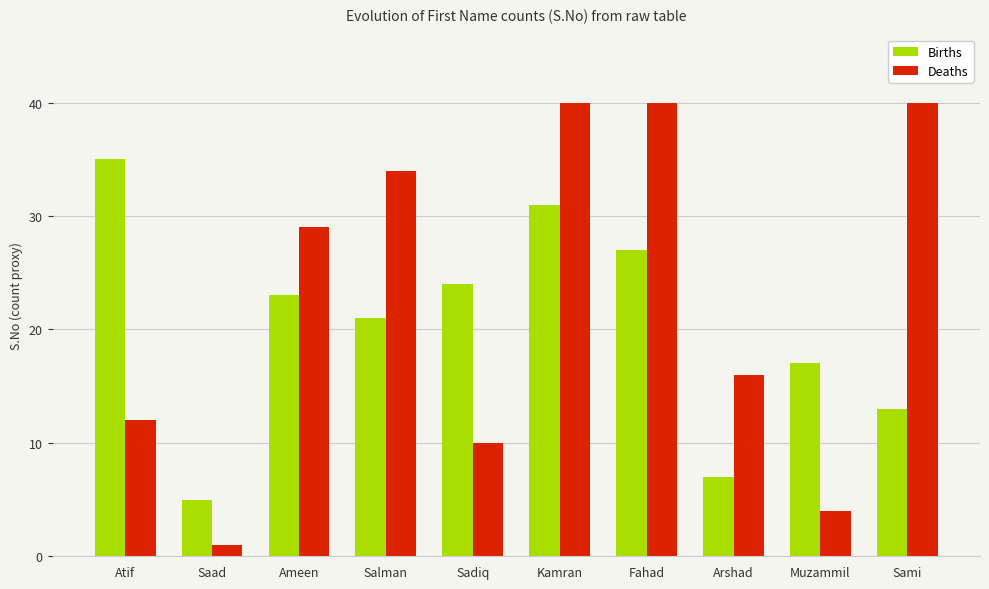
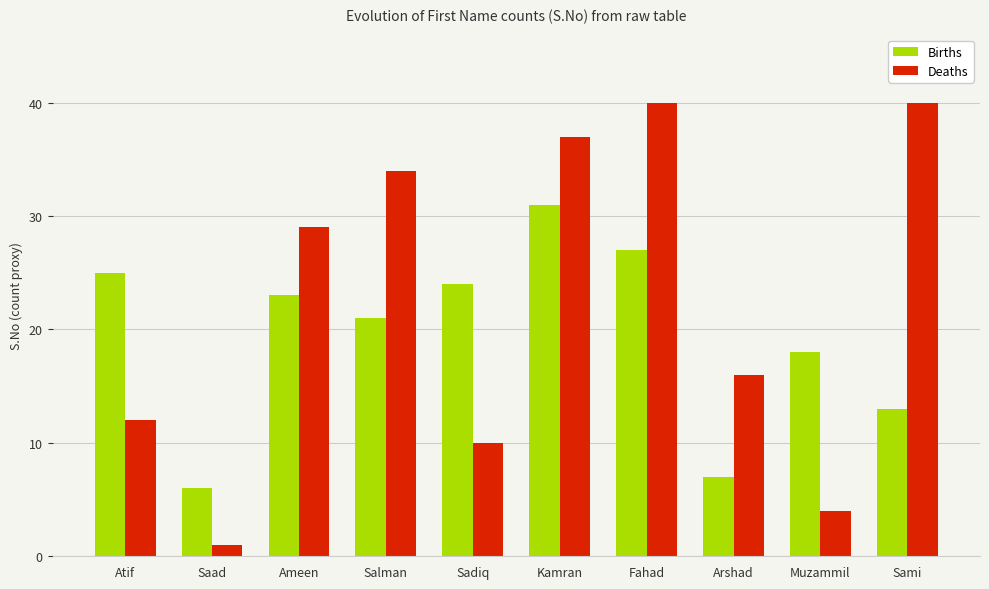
Births, Atif: 35 -> 25
Births, Saad: 5 -> 6
Deaths, Kamran: 40 -> 37
Births, Muzammil: 17 -> 18
